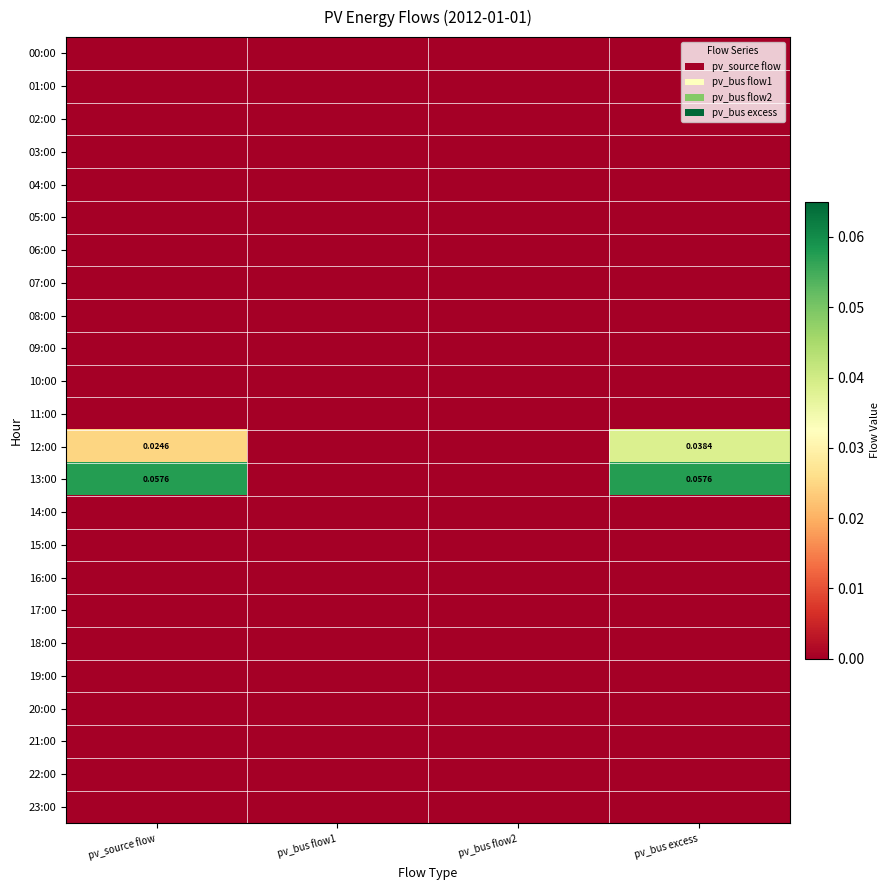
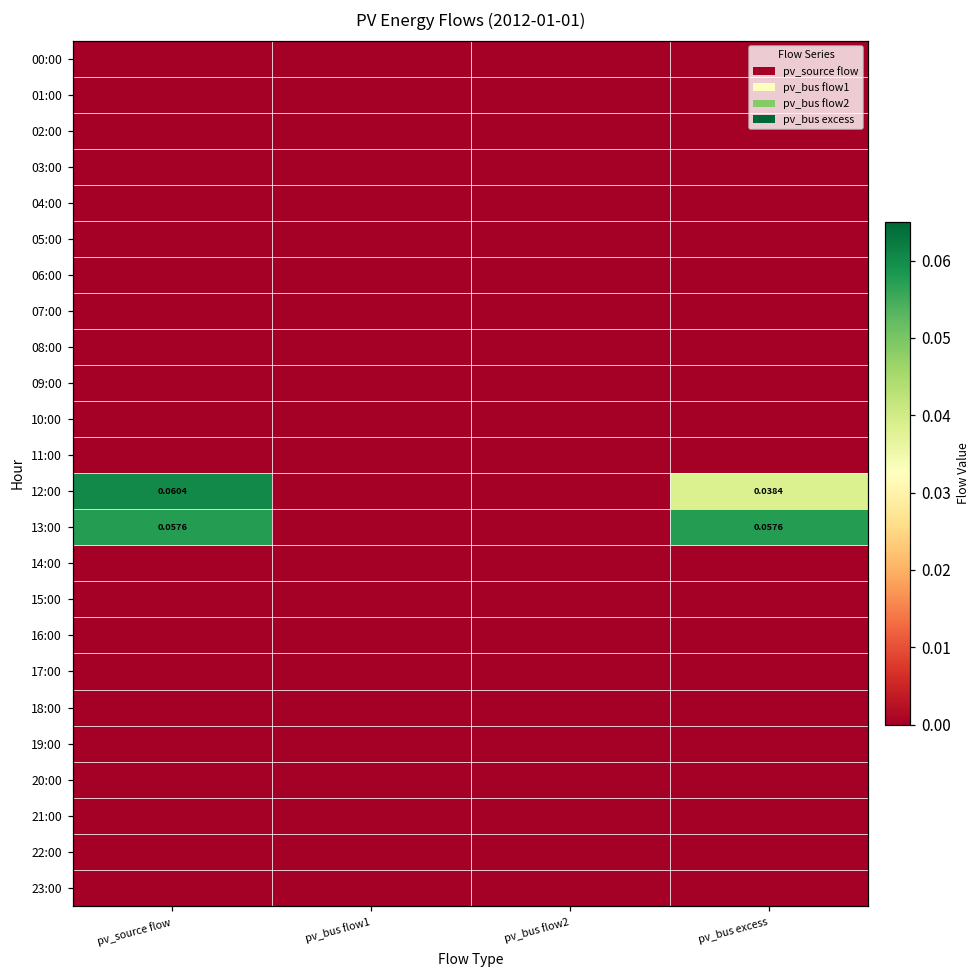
12:00, pv_source flow: 0.0246 -> 0.0604
